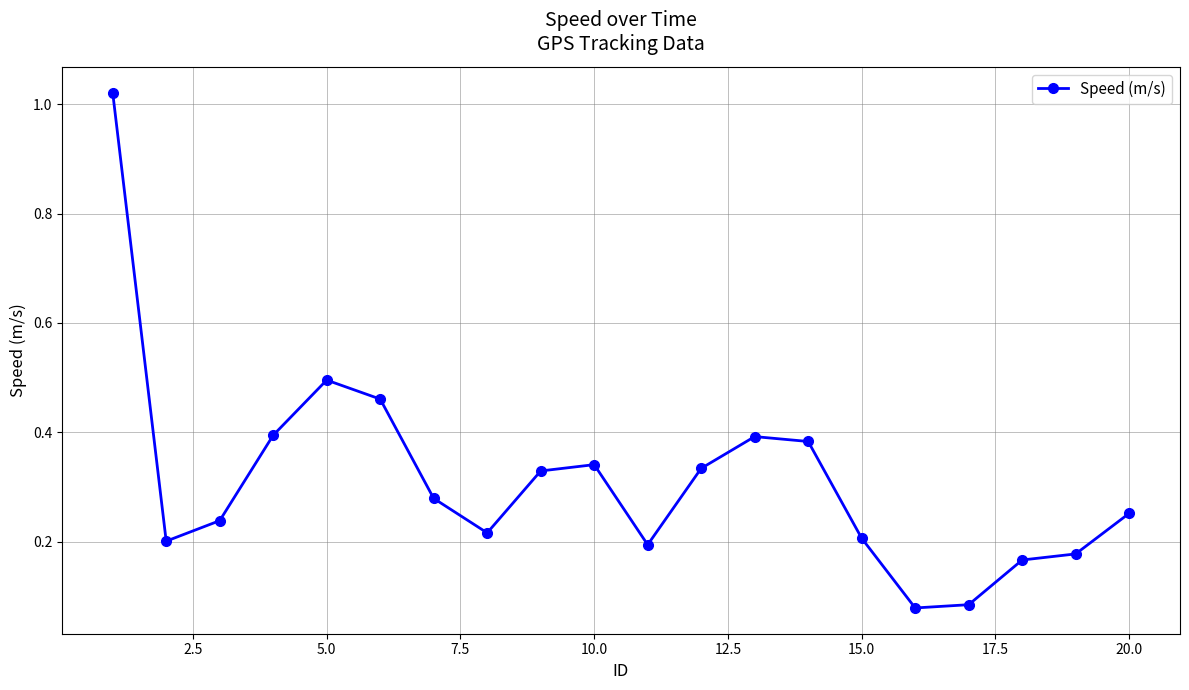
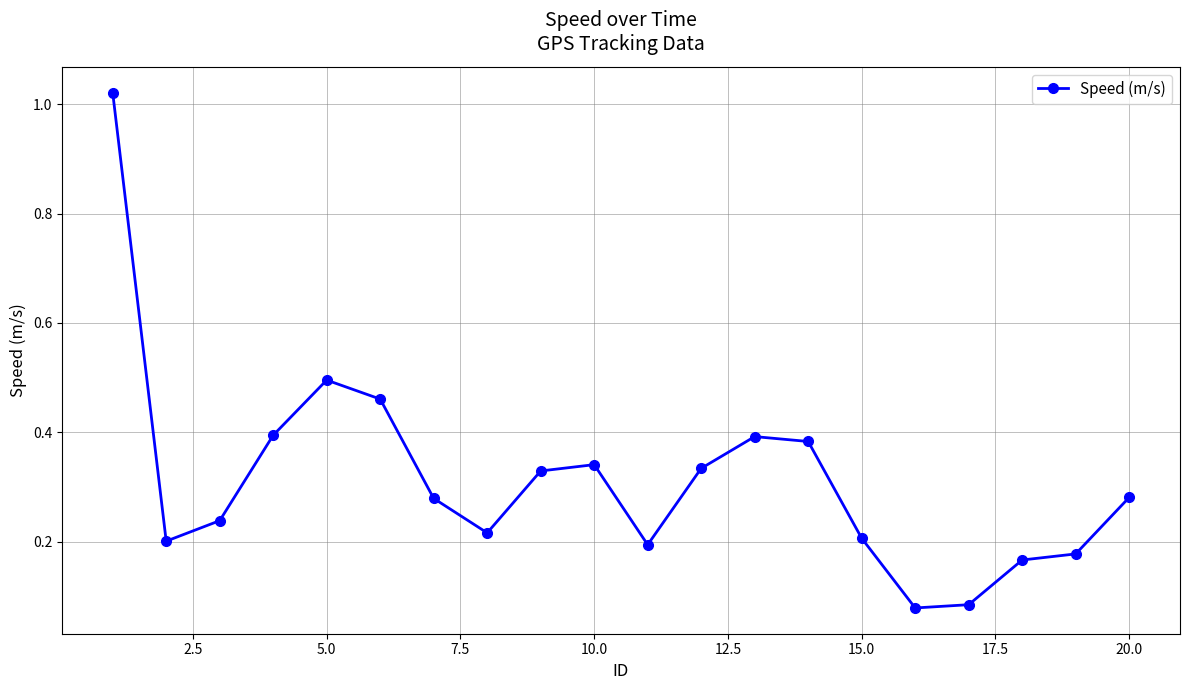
20.0: 0.25 -> 0.28
